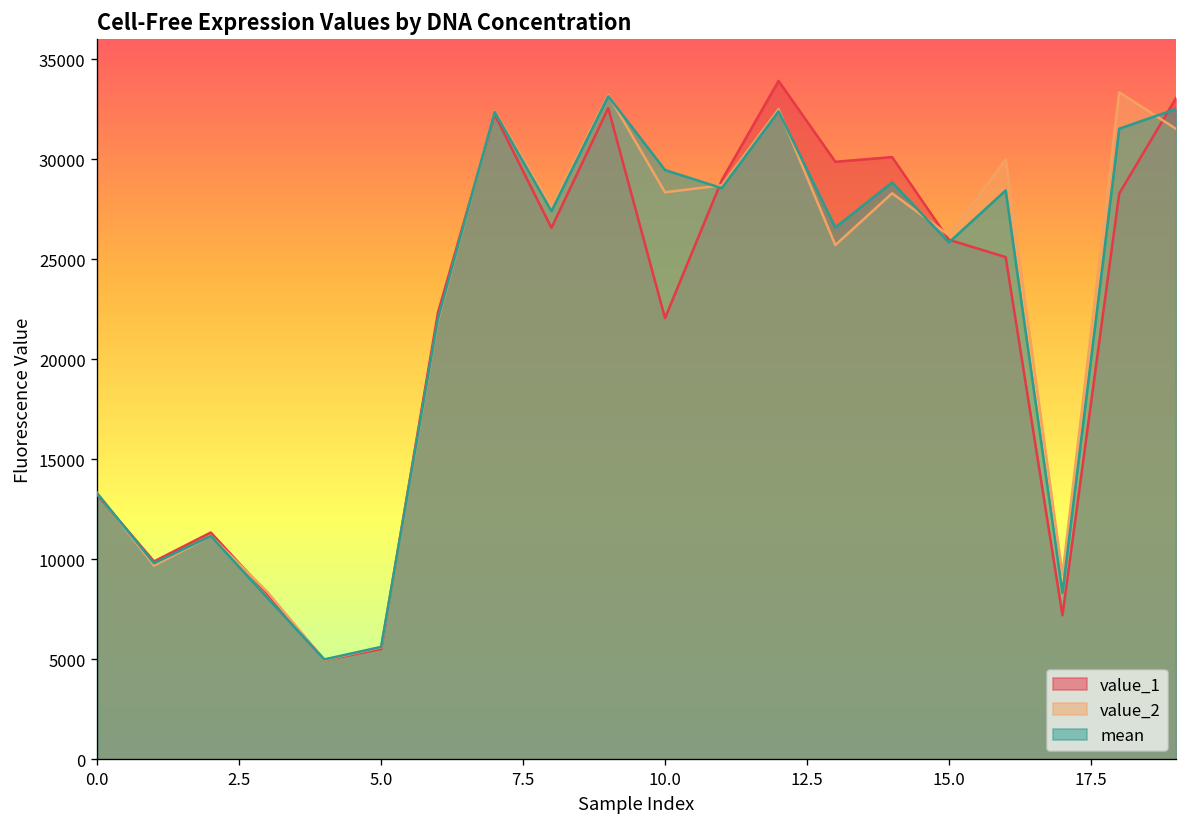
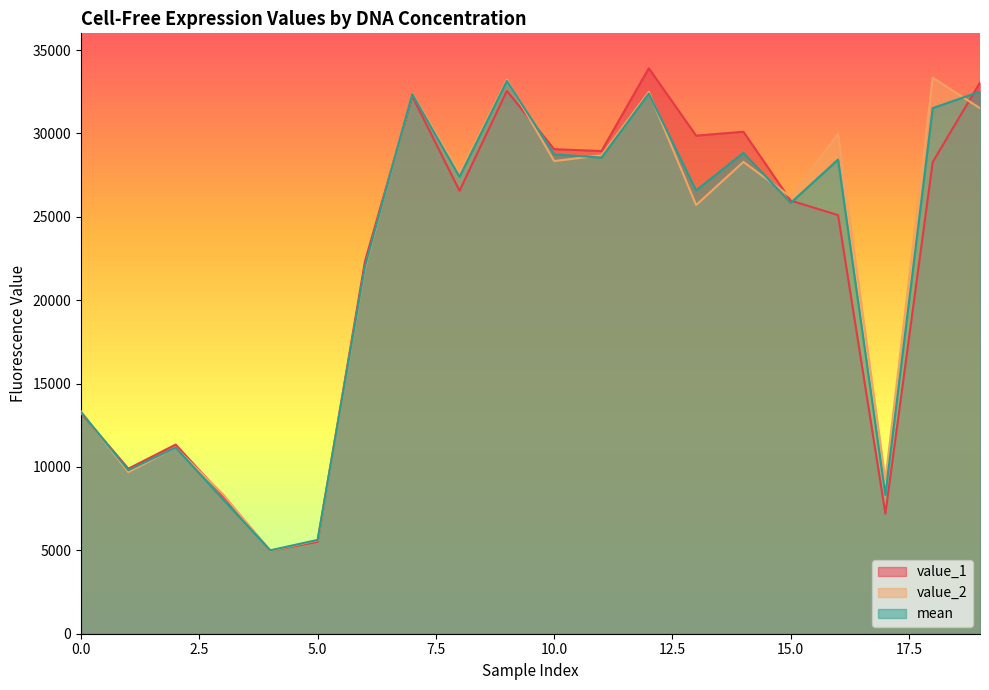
value_1, 10.0: 22100 -> 29100
mean, 10.0: 29500 -> 28700
